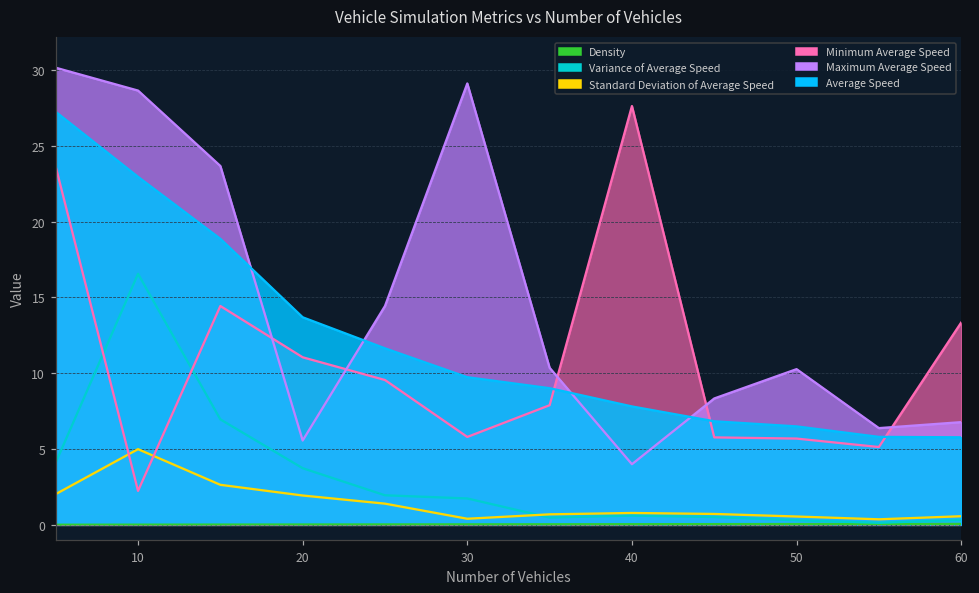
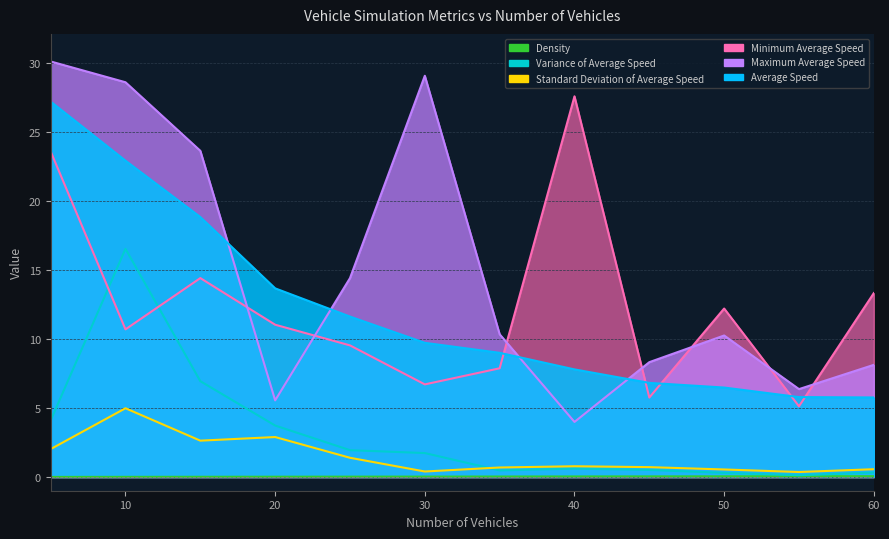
Minimum Average Speed, 10: 2.2 -> 10.7
Standard Deviation of Average Speed, 20: 1.9 -> 2.9
Minimum Average Speed, 30: 5.8 -> 6.7
Minimum Average Speed, 50: 5.7 -> 12.2
Maximum Average Speed, 60: 6.8 -> 8.1
